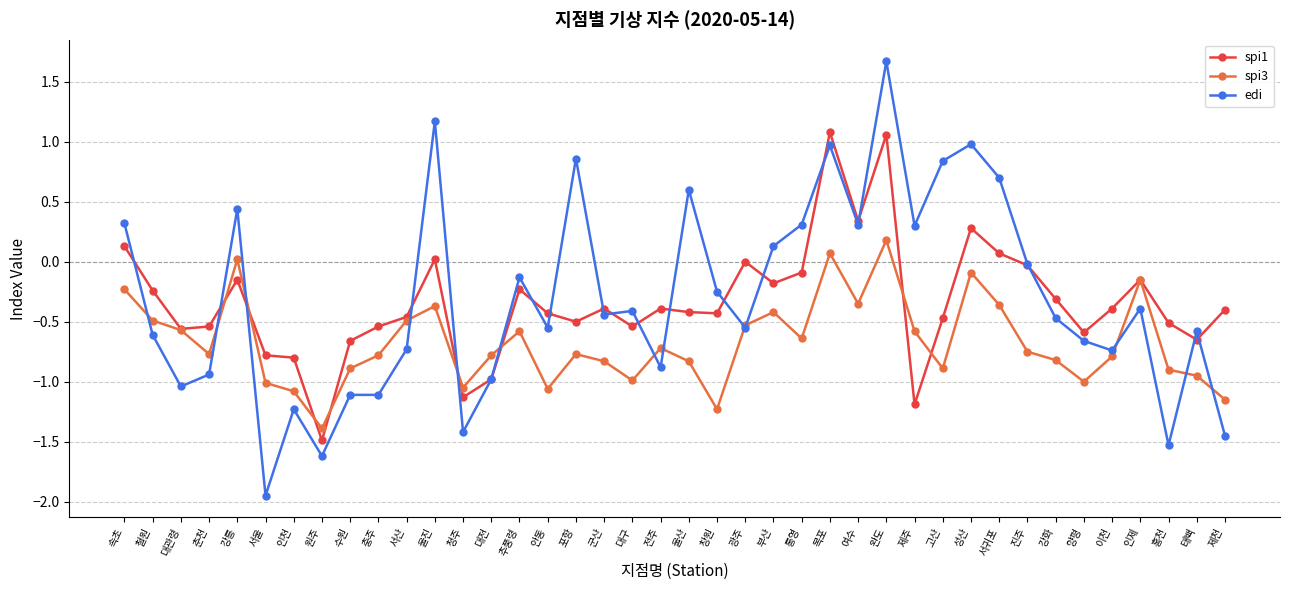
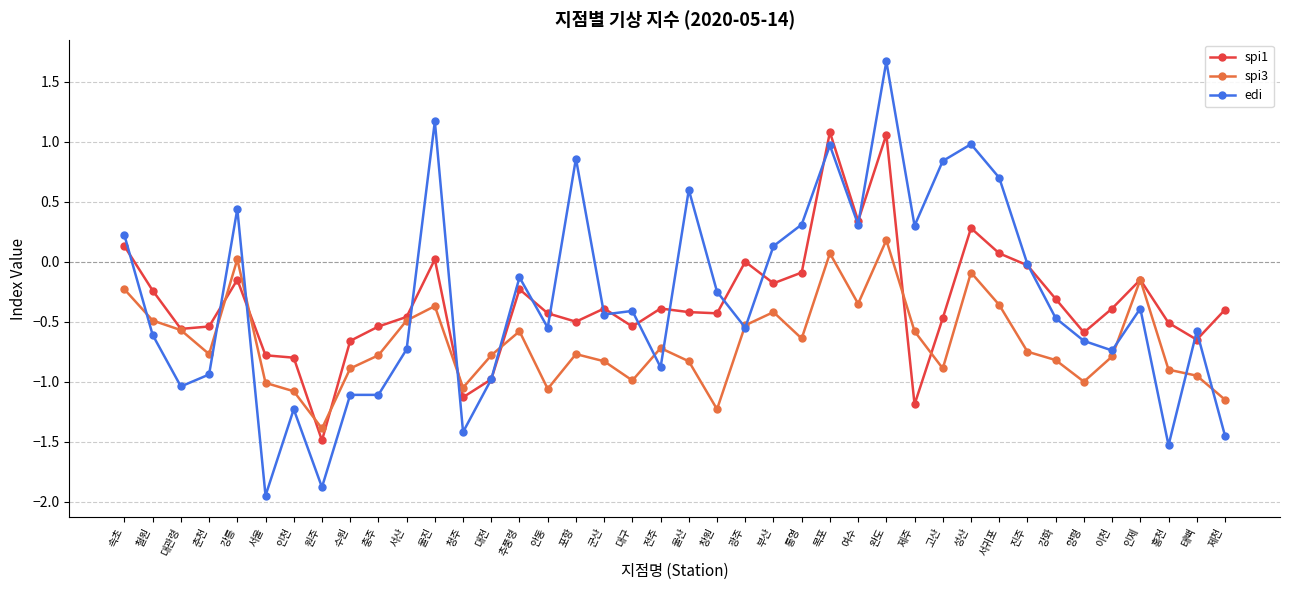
edi, 속초: 0.32 -> 0.22
edi, 원주: -1.62 -> -1.88
